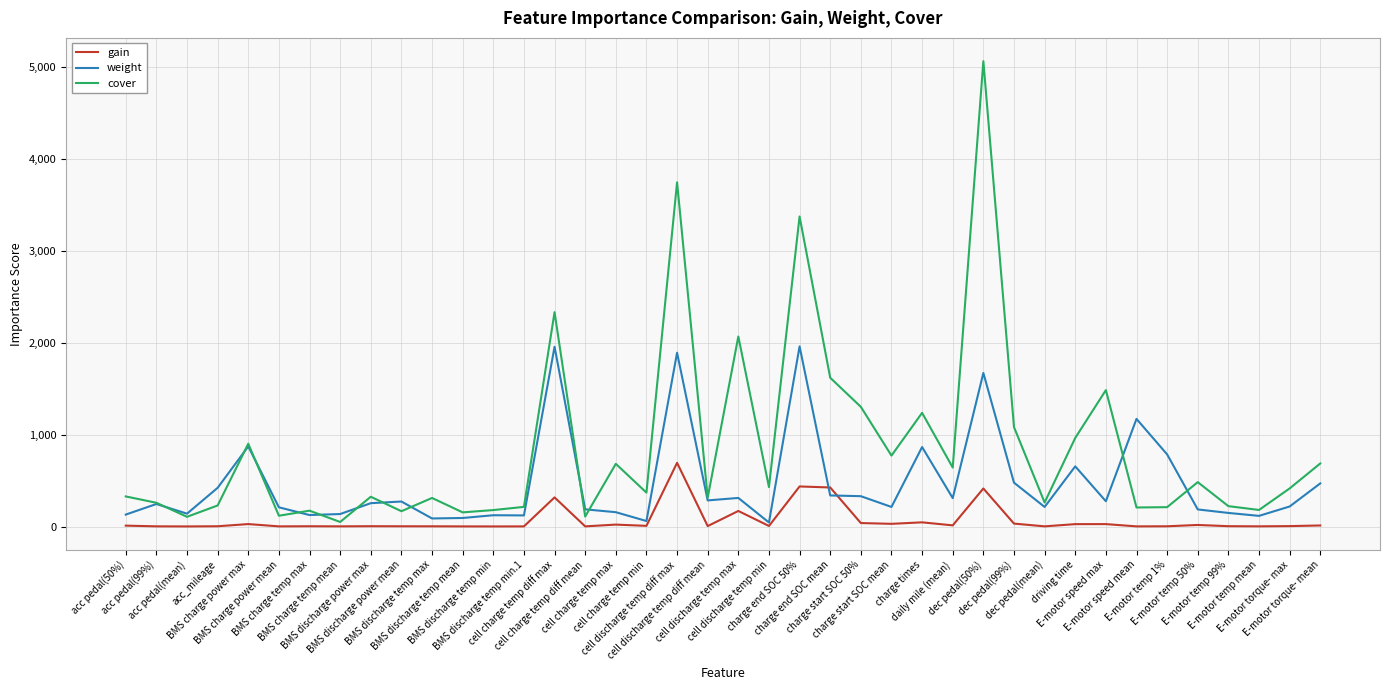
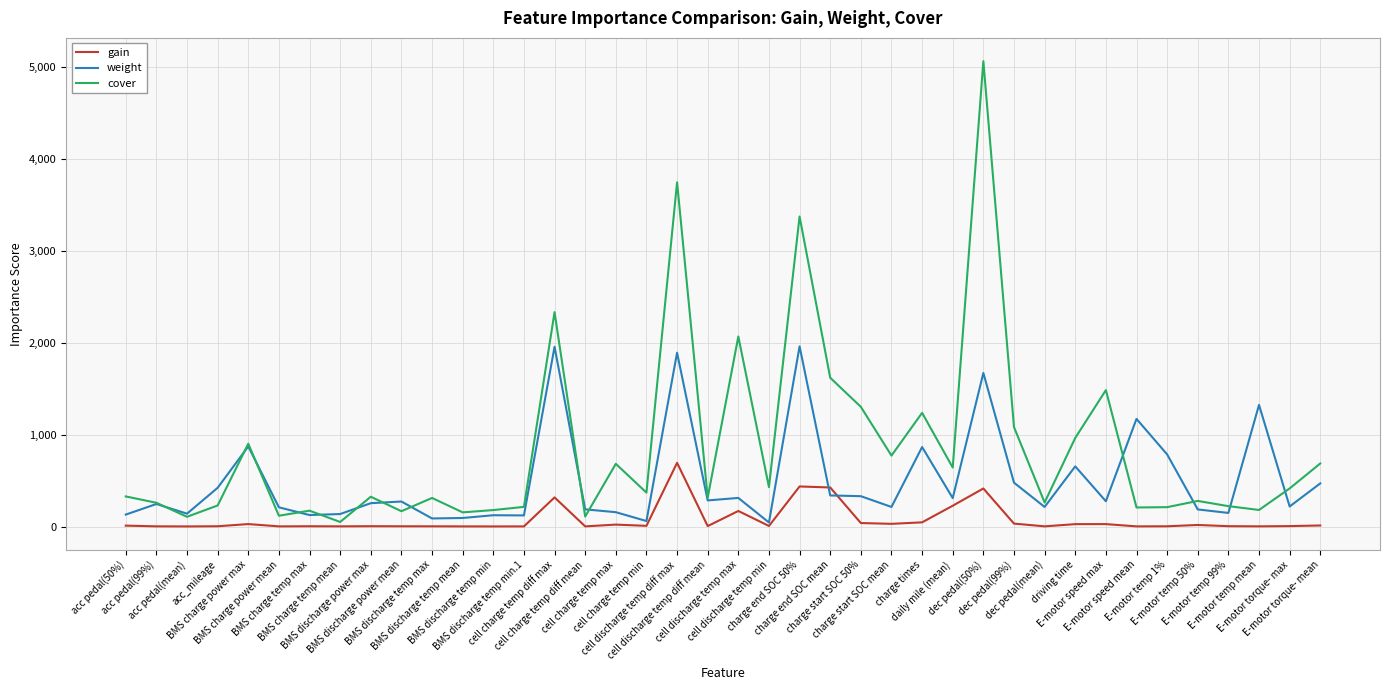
gain, daily mile (mean): 0 -> 200
cover, E-motor temp 50%: 500 -> 300
weight, E-motor temp mean: 100 -> 1,300
